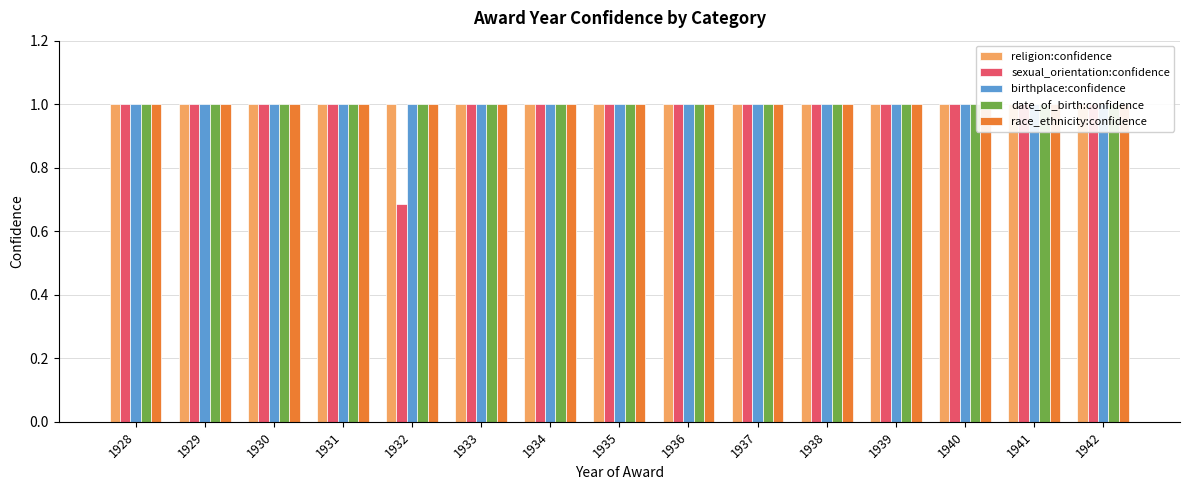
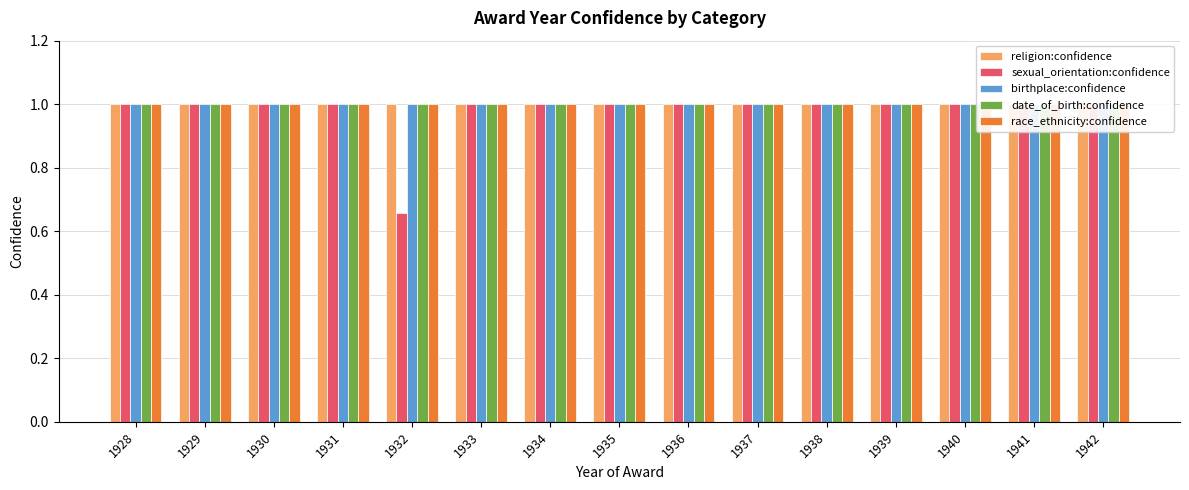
sexual_orientation:confidence, 1932: 0.68 -> 0.66
